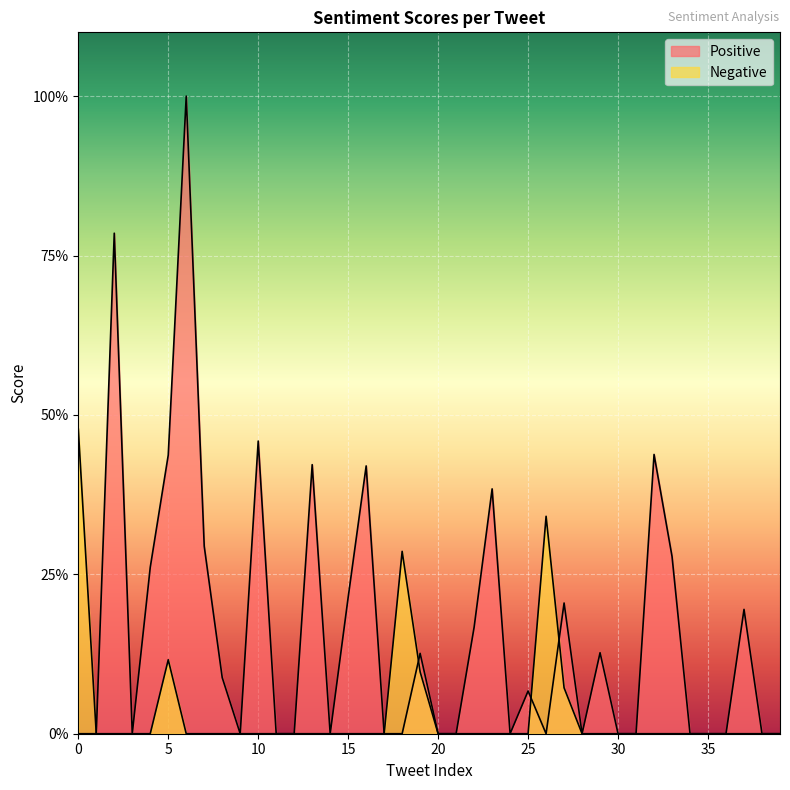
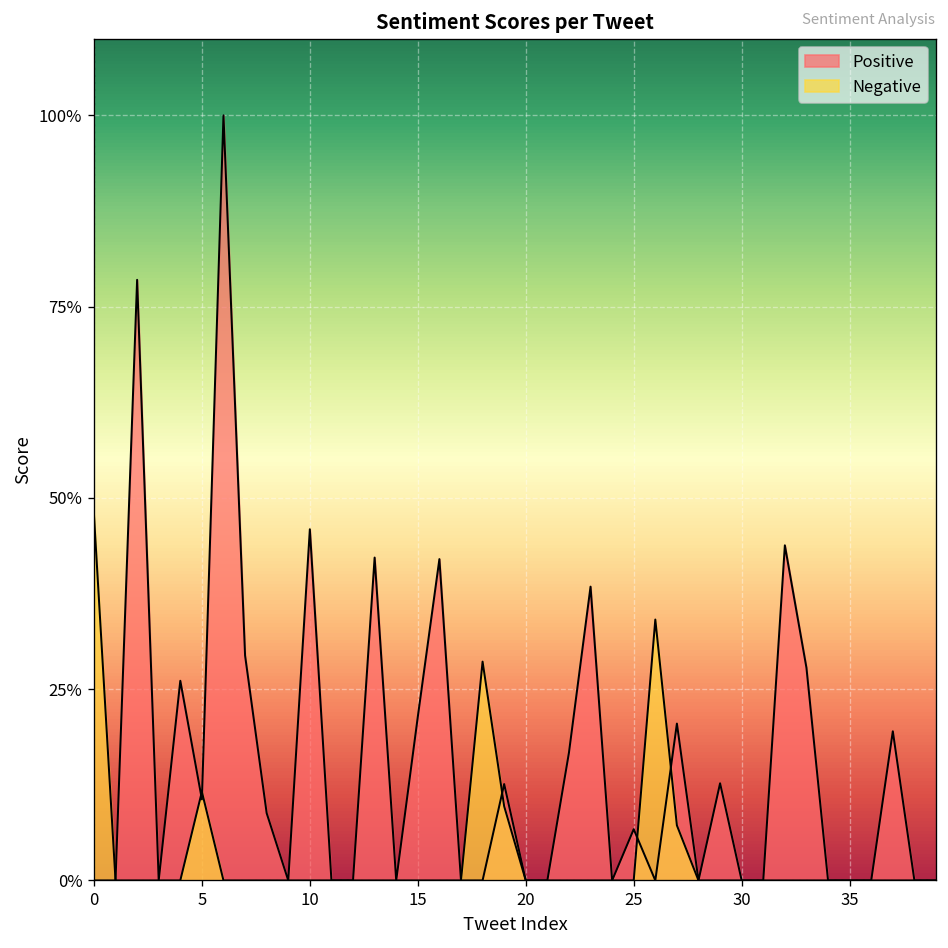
Positive, 5: 44% -> 11%
